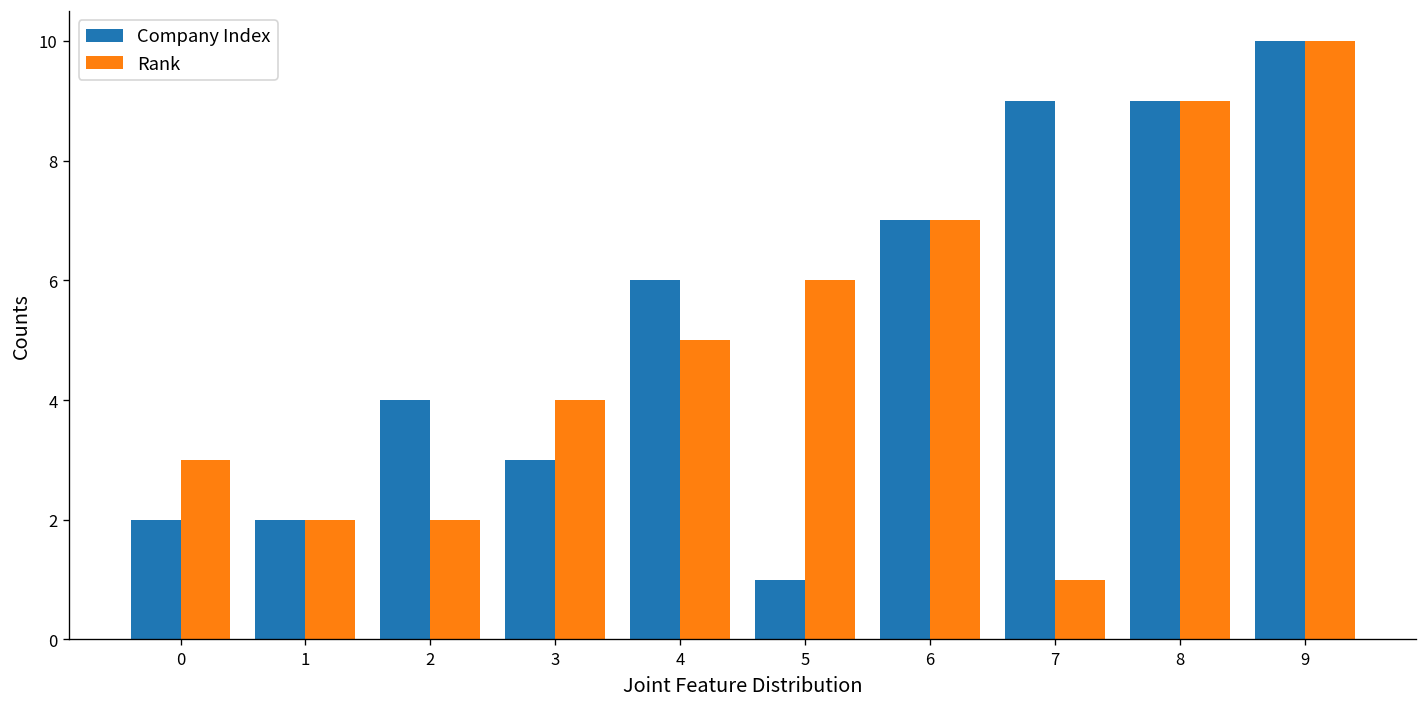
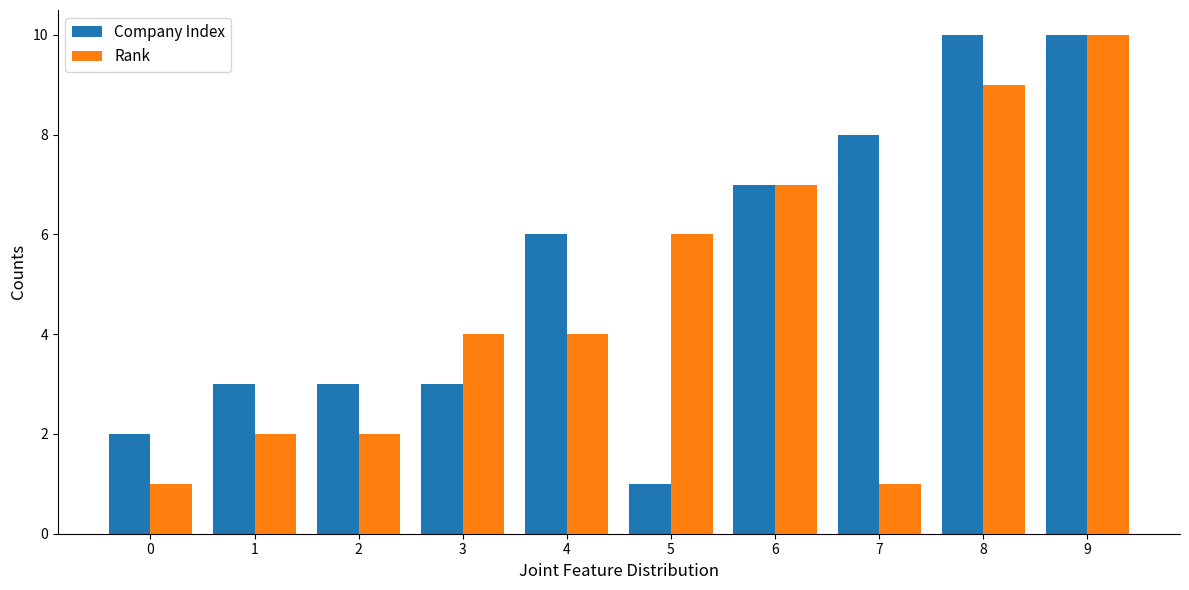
Rank, 0: 3 -> 1
Company Index, 1: 2 -> 3
Company Index, 2: 4 -> 3
Rank, 4: 5 -> 4
Company Index, 7: 9 -> 8
Company Index, 8: 9 -> 10
